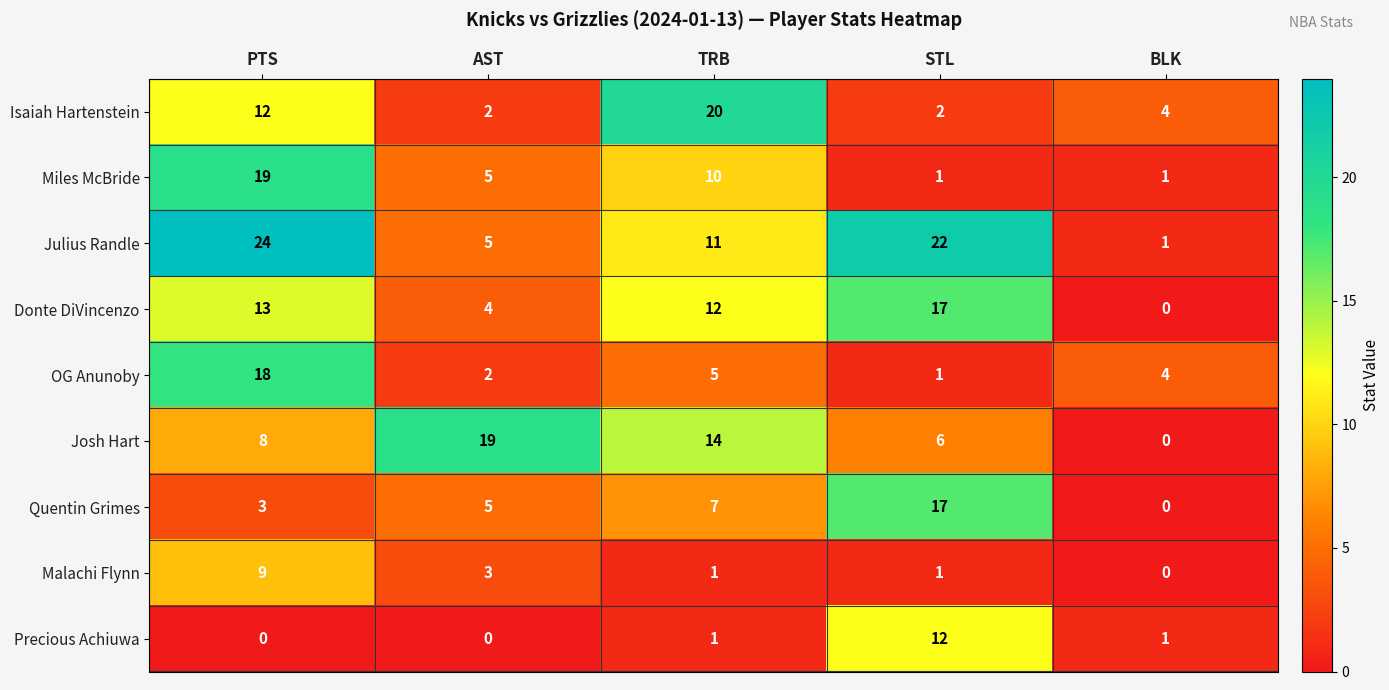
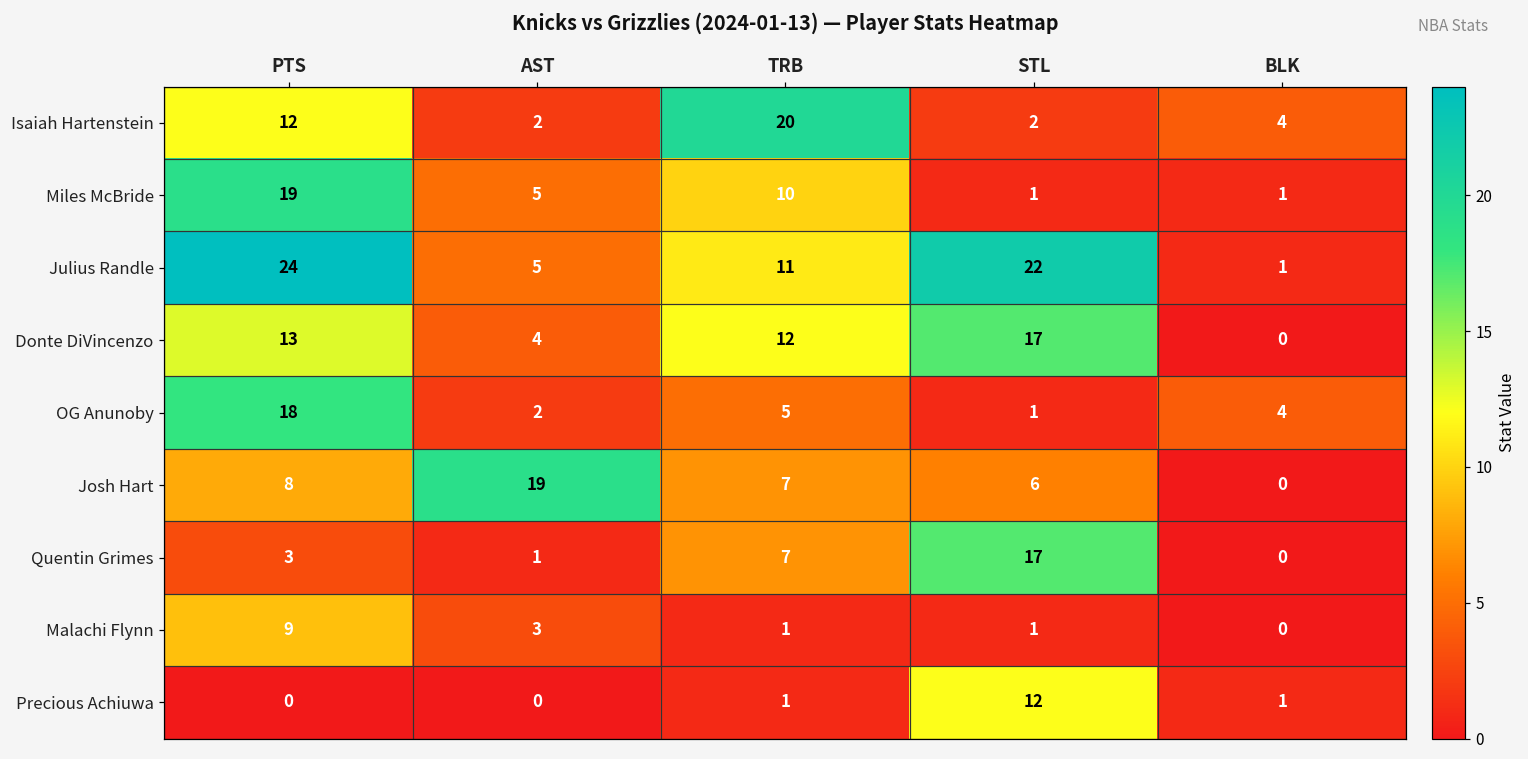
Josh Hart, TRB: 14 -> 7
Quentin Grimes, AST: 5 -> 1
